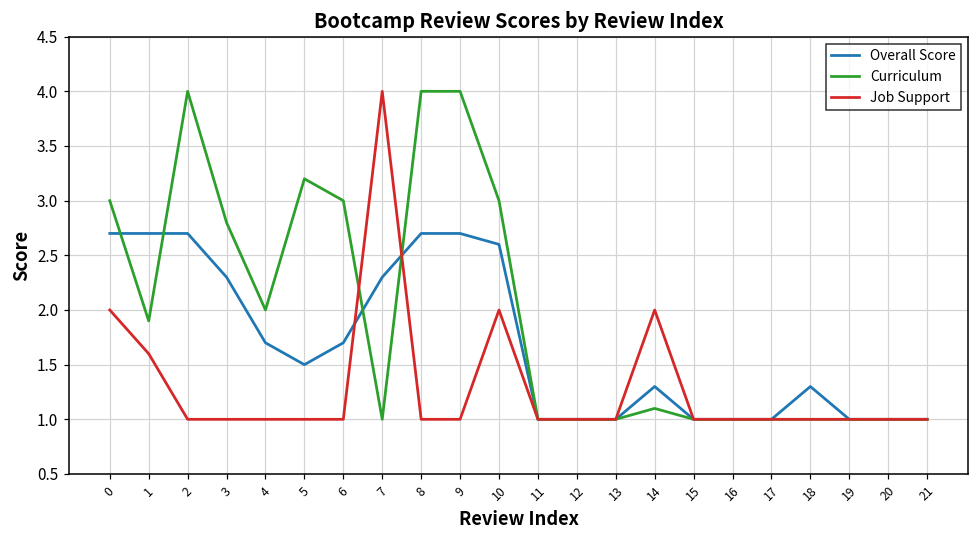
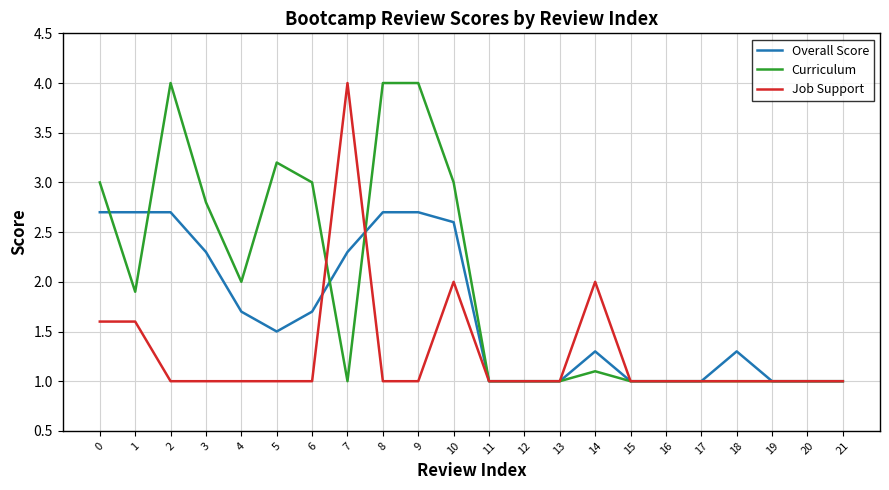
Job Support, 0: 2.0 -> 1.6
